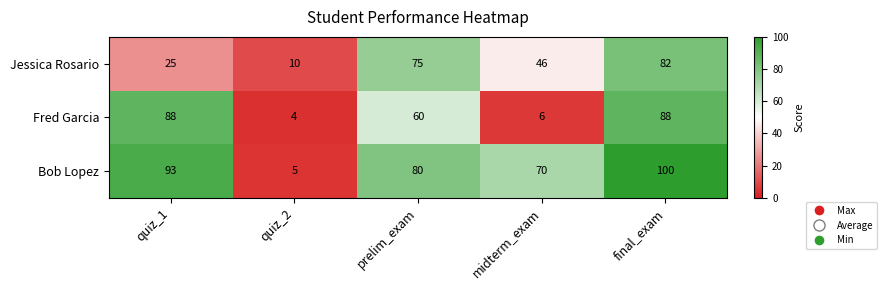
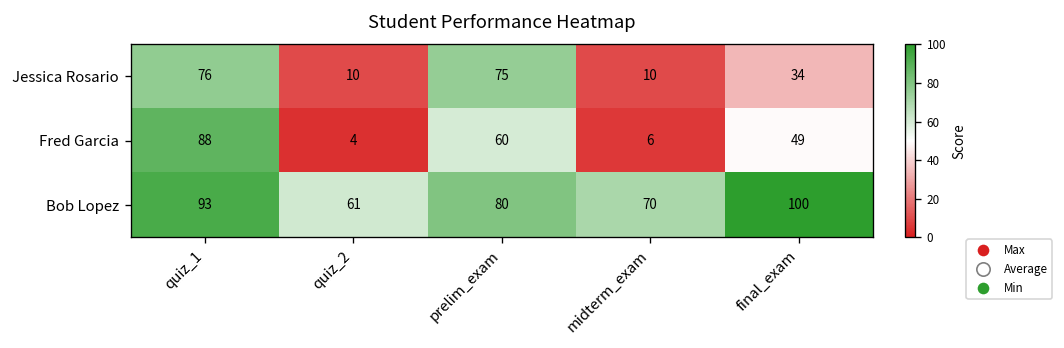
Jessica Rosario, quiz_1: 25 -> 76
Jessica Rosario, midterm_exam: 46 -> 10
Jessica Rosario, final_exam: 82 -> 34
Fred Garcia, final_exam: 88 -> 49
Bob Lopez, quiz_2: 5 -> 61
